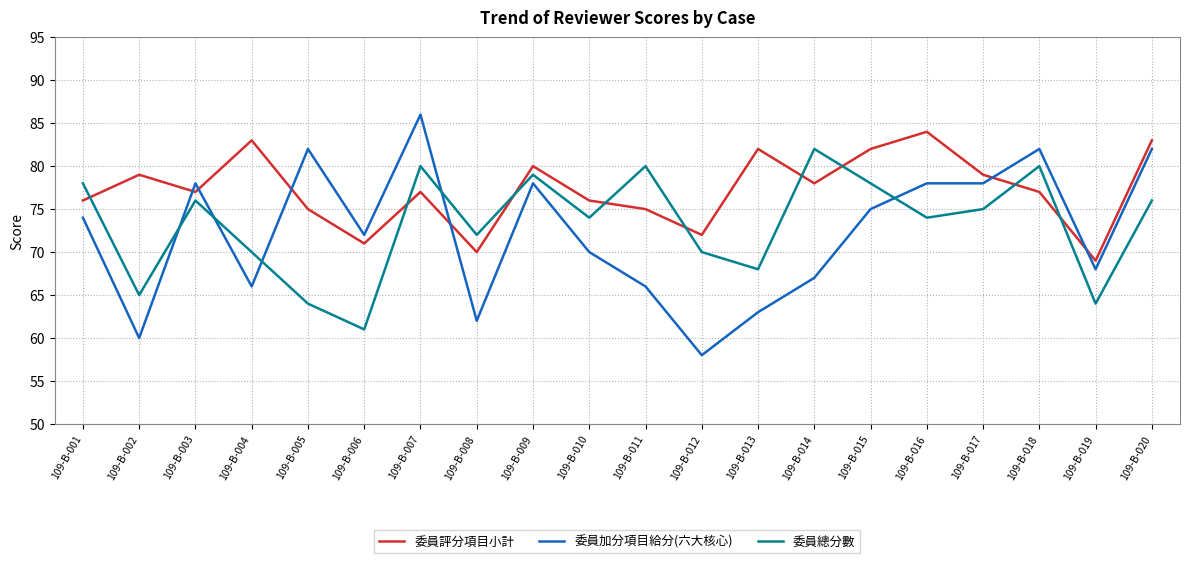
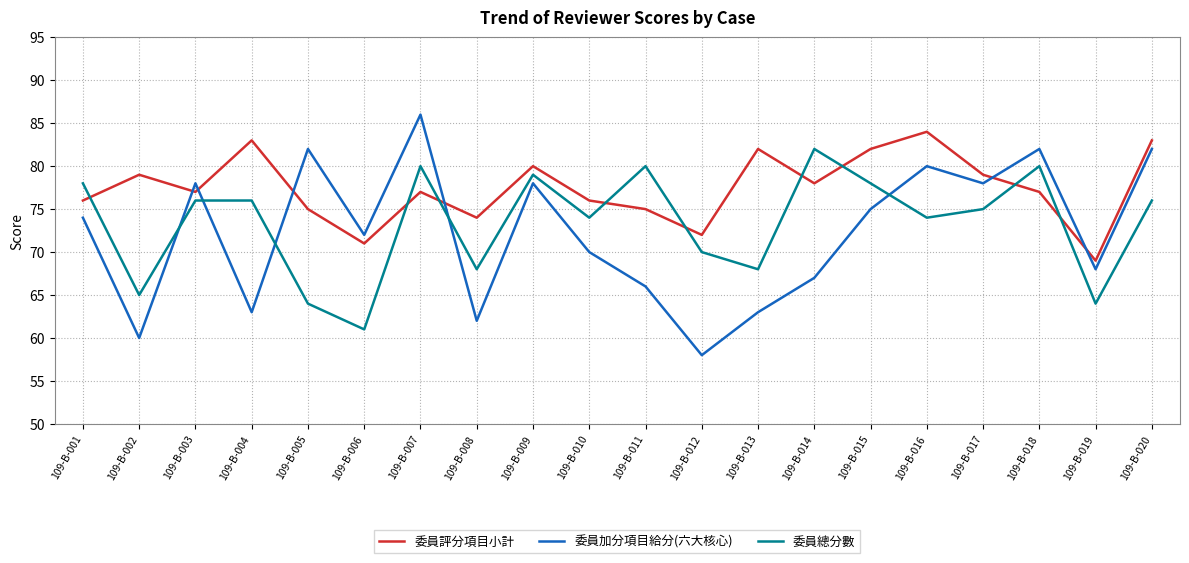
委員加分項目給分(六大核心), 109-B-004: 66 -> 63
委員總分數, 109-B-004: 70 -> 76
委員評分項目小計, 109-B-008: 70 -> 74
委員總分數, 109-B-008: 72 -> 68
委員加分項目給分(六大核心), 109-B-016: 78 -> 80
